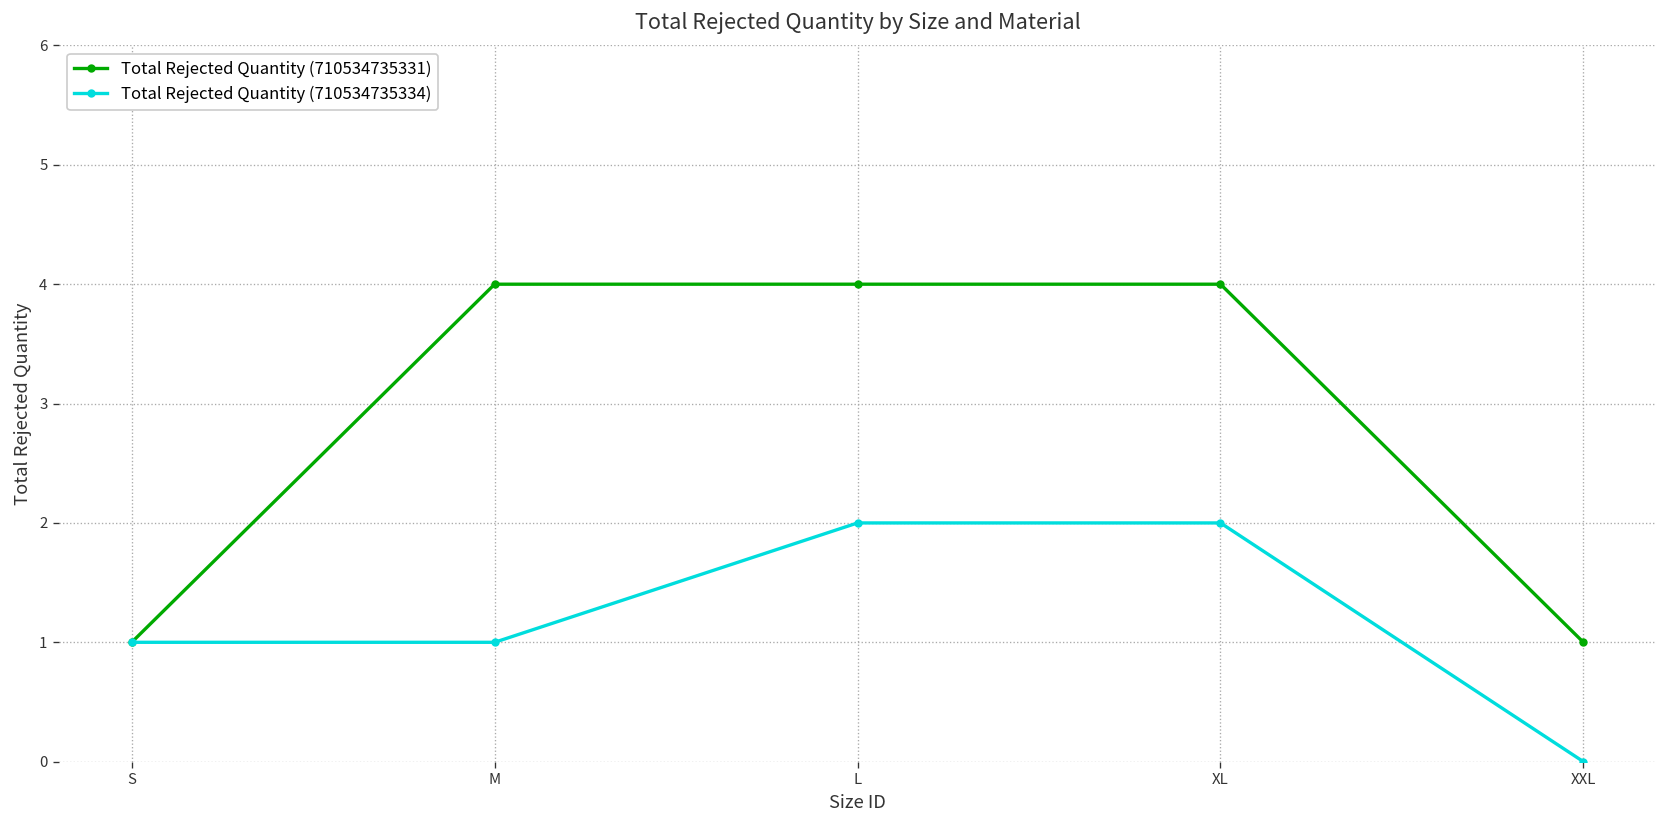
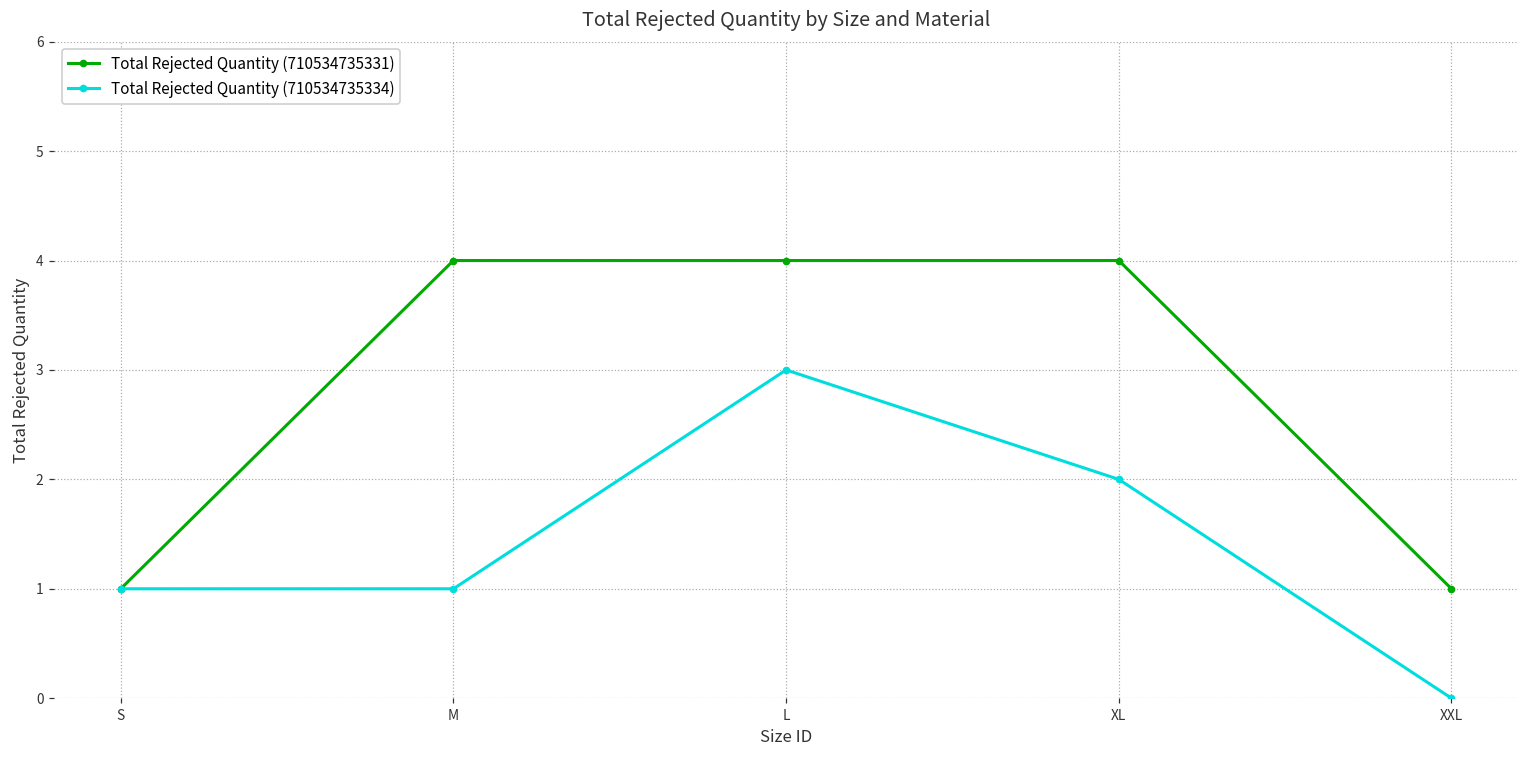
Total Rejected Quantity (710534735334), L: 2 -> 3
